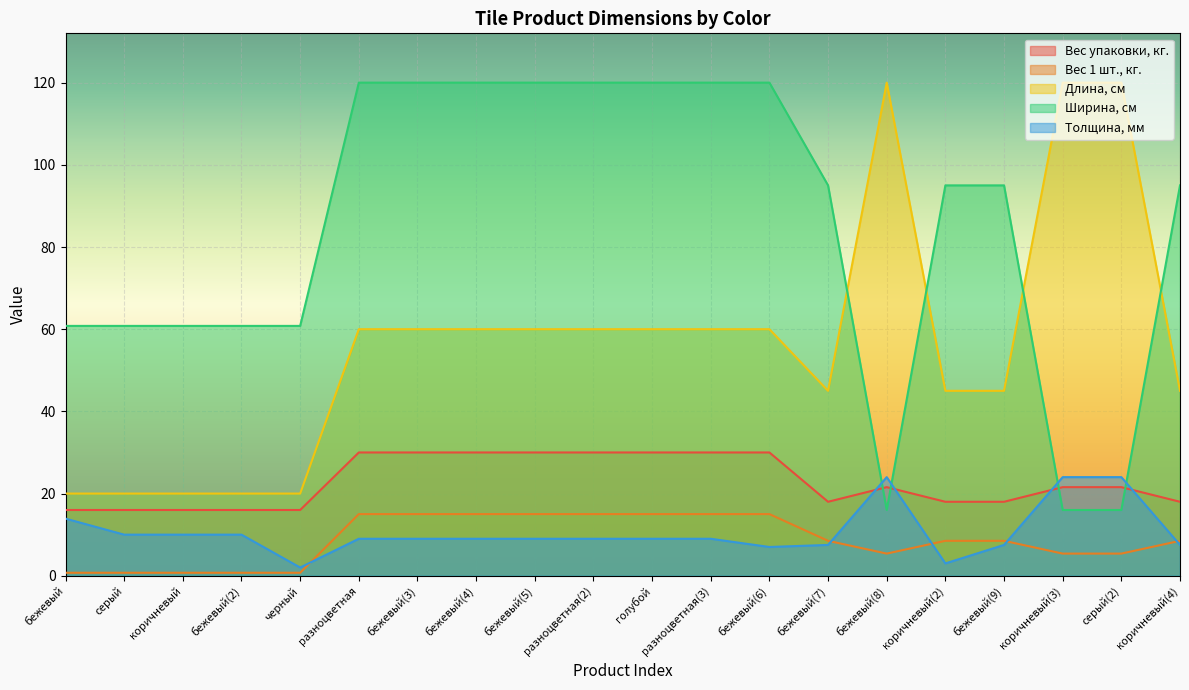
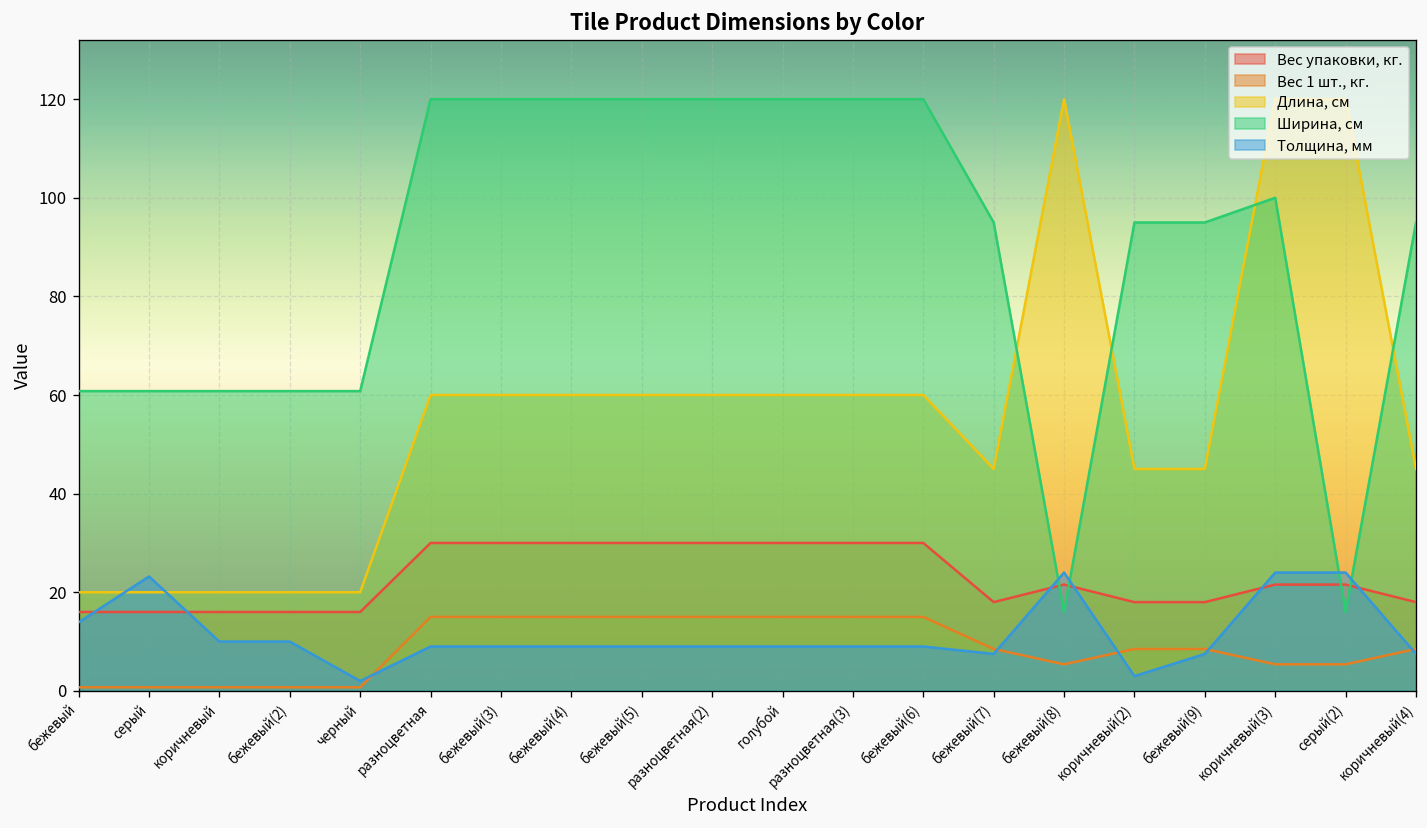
Толщина, мм, серый: 10 -> 23
Толщина, мм, бежевый(6): 7 -> 9
Ширина, см, коричневый(3): 16 -> 100
